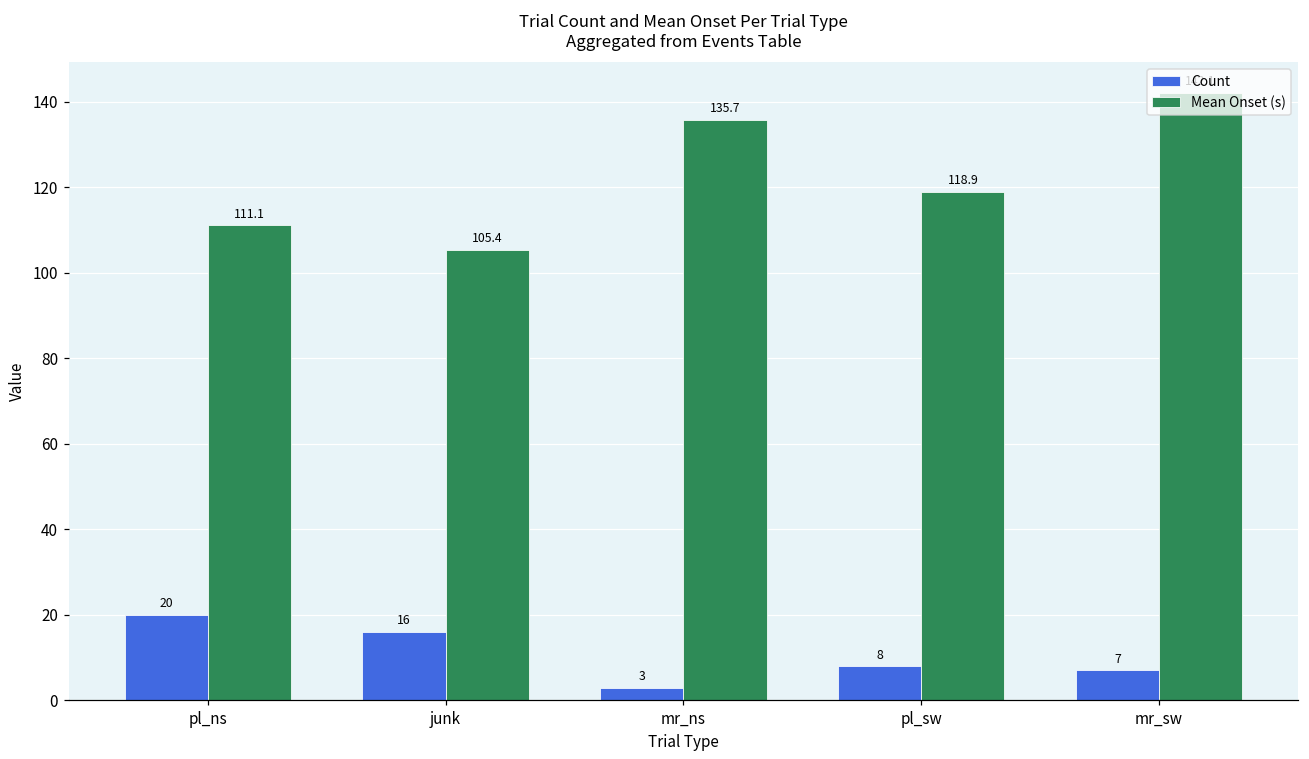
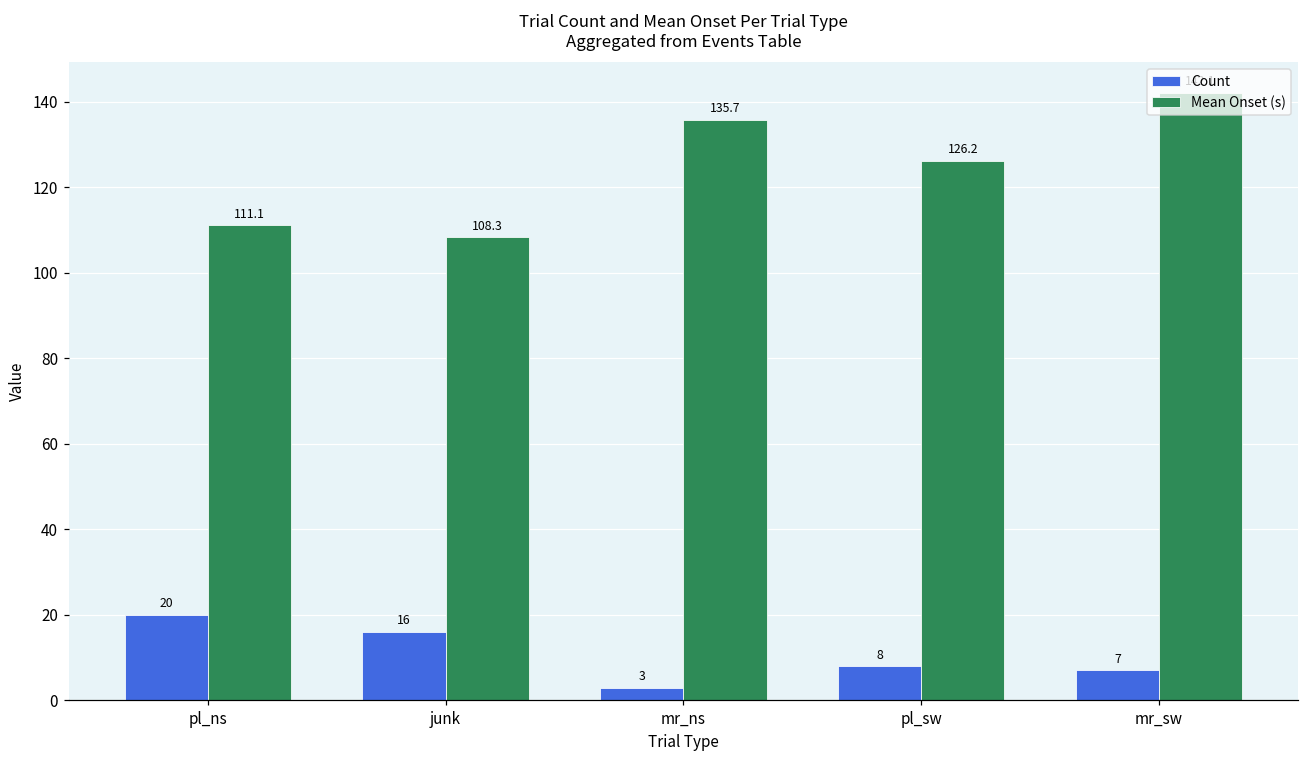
Mean Onset (s), junk: 105.4 -> 108.3
Mean Onset (s), pl_sw: 118.9 -> 126.2
